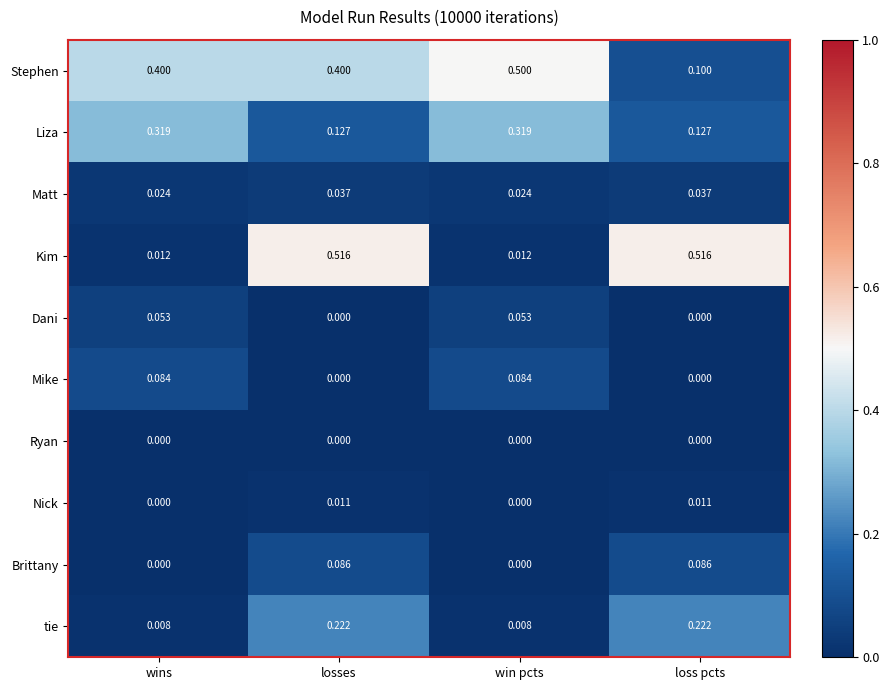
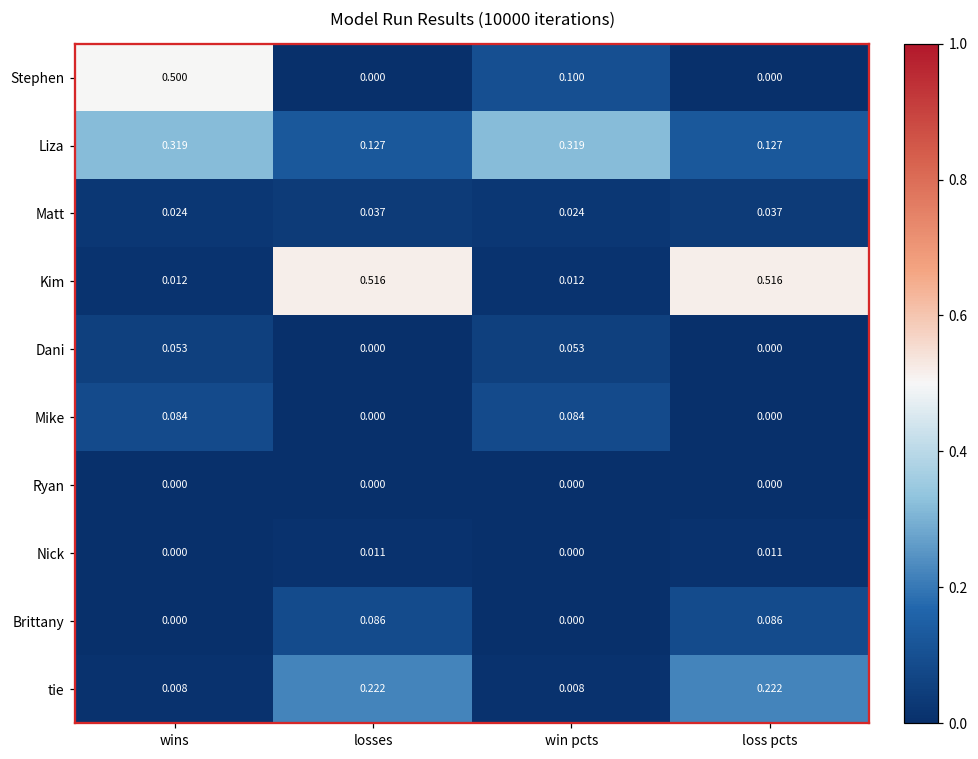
Stephen, wins: 0.400 -> 0.500
Stephen, losses: 0.400 -> 0.000
Stephen, win pcts: 0.500 -> 0.100
Stephen, loss pcts: 0.100 -> 0.000
